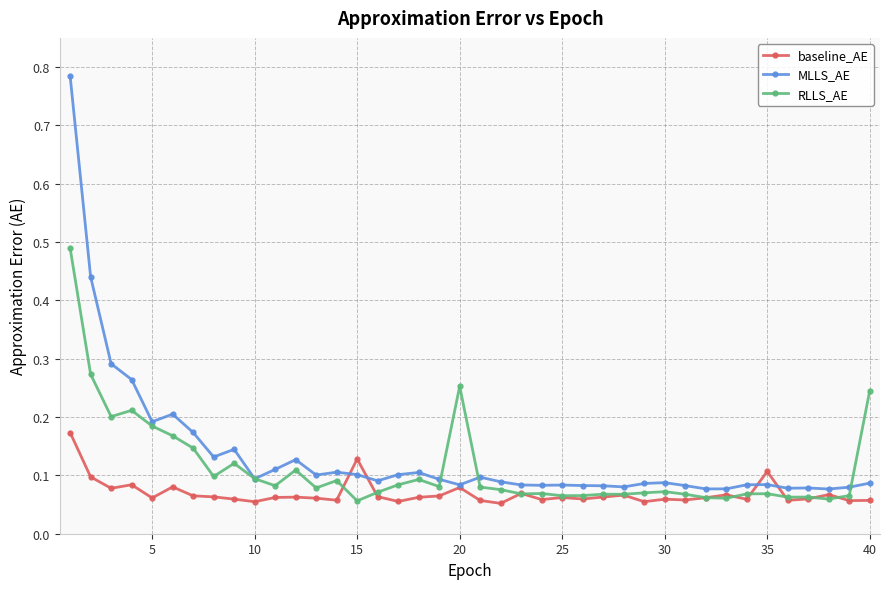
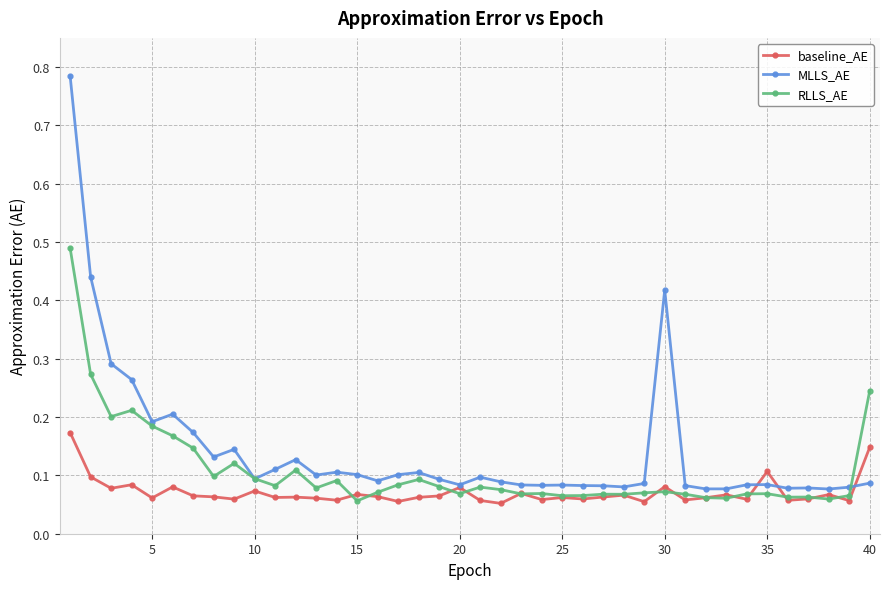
baseline_AE, 10: 0.05 -> 0.07
baseline_AE, 15: 0.13 -> 0.07
RLLS_AE, 20: 0.25 -> 0.07
baseline_AE, 30: 0.06 -> 0.08
MLLS_AE, 30: 0.09 -> 0.42
baseline_AE, 40: 0.06 -> 0.15
